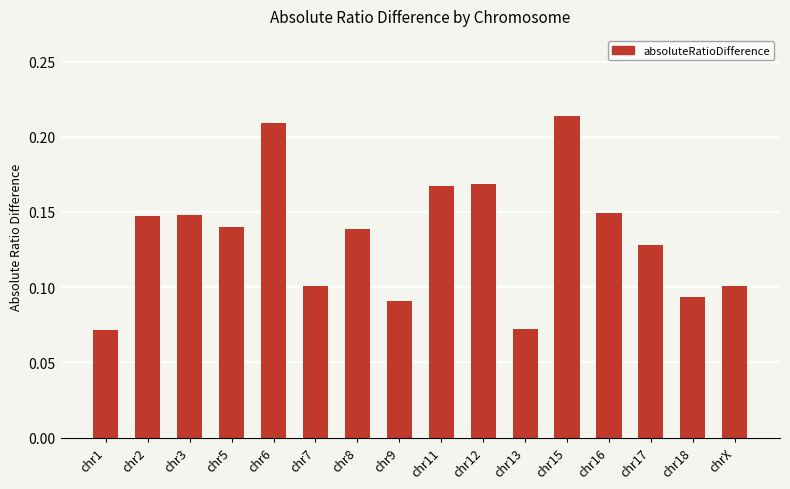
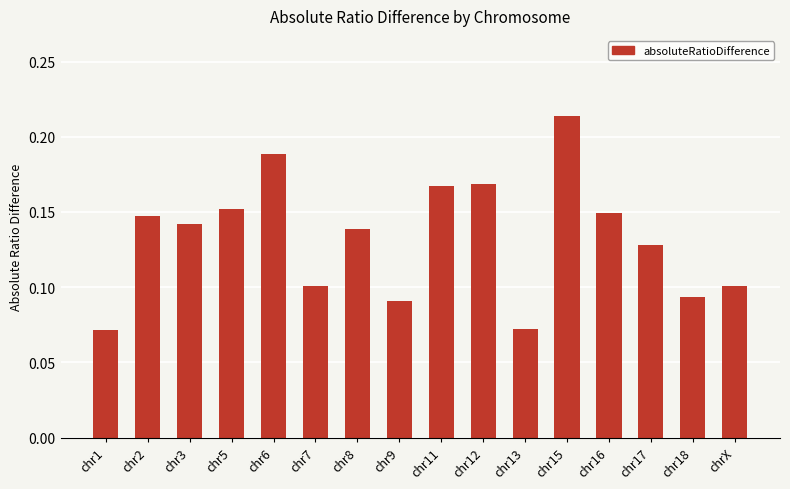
chr3: 0.148 -> 0.142
chr5: 0.140 -> 0.152
chr6: 0.209 -> 0.189
